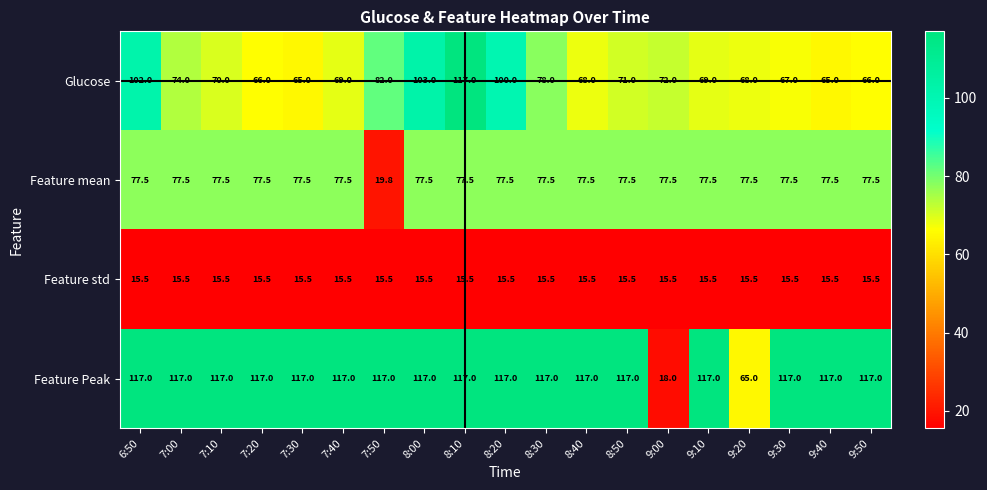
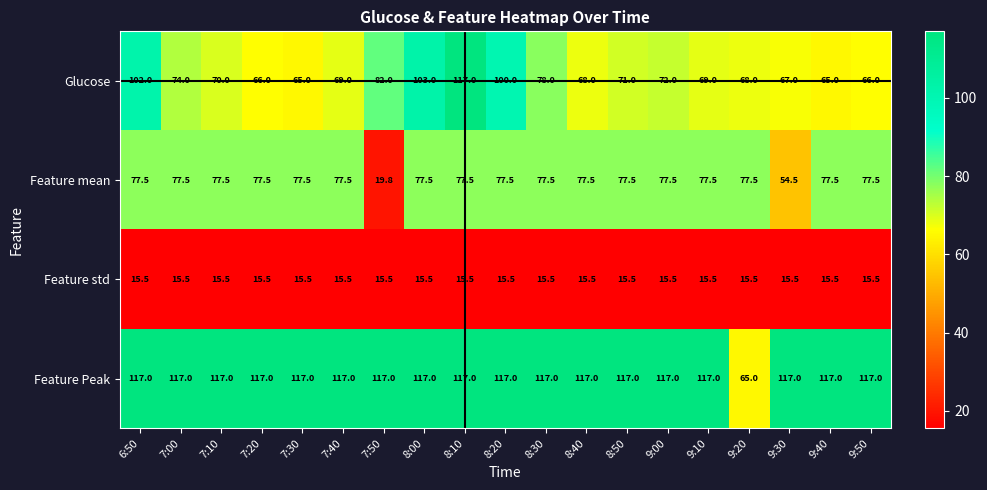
Feature mean, 9:30: 77.5 -> 54.5
Feature Peak, 9:00: 18.0 -> 117.0
